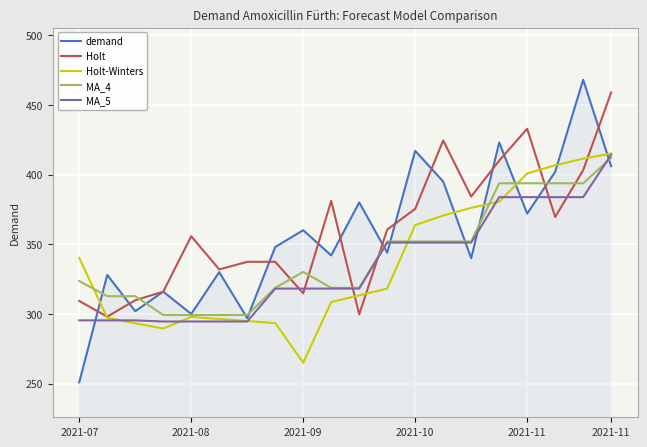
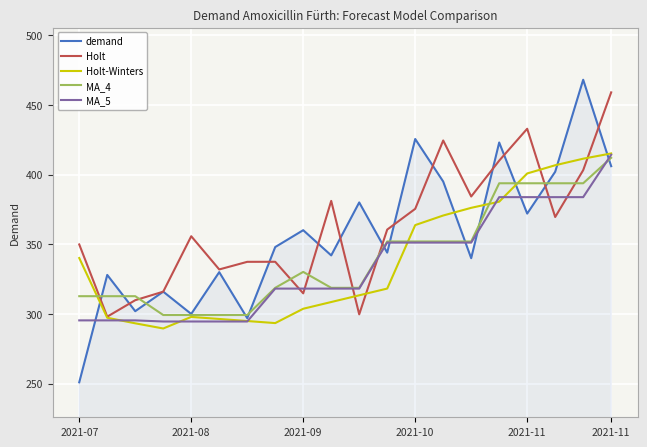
Holt, 2021-07: 309 -> 350
MA_4, 2021-07: 324 -> 313
Holt-Winters, 2021-09: 265 -> 304
demand, 2021-10: 417 -> 426
